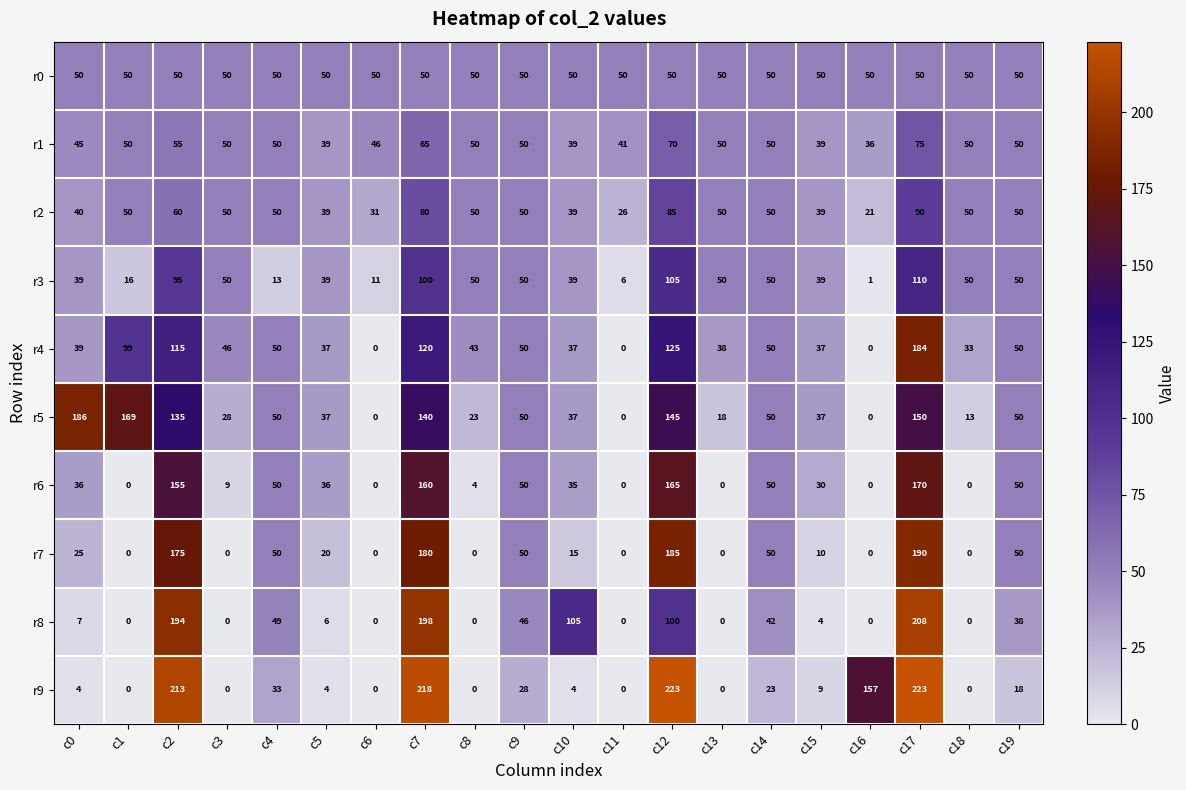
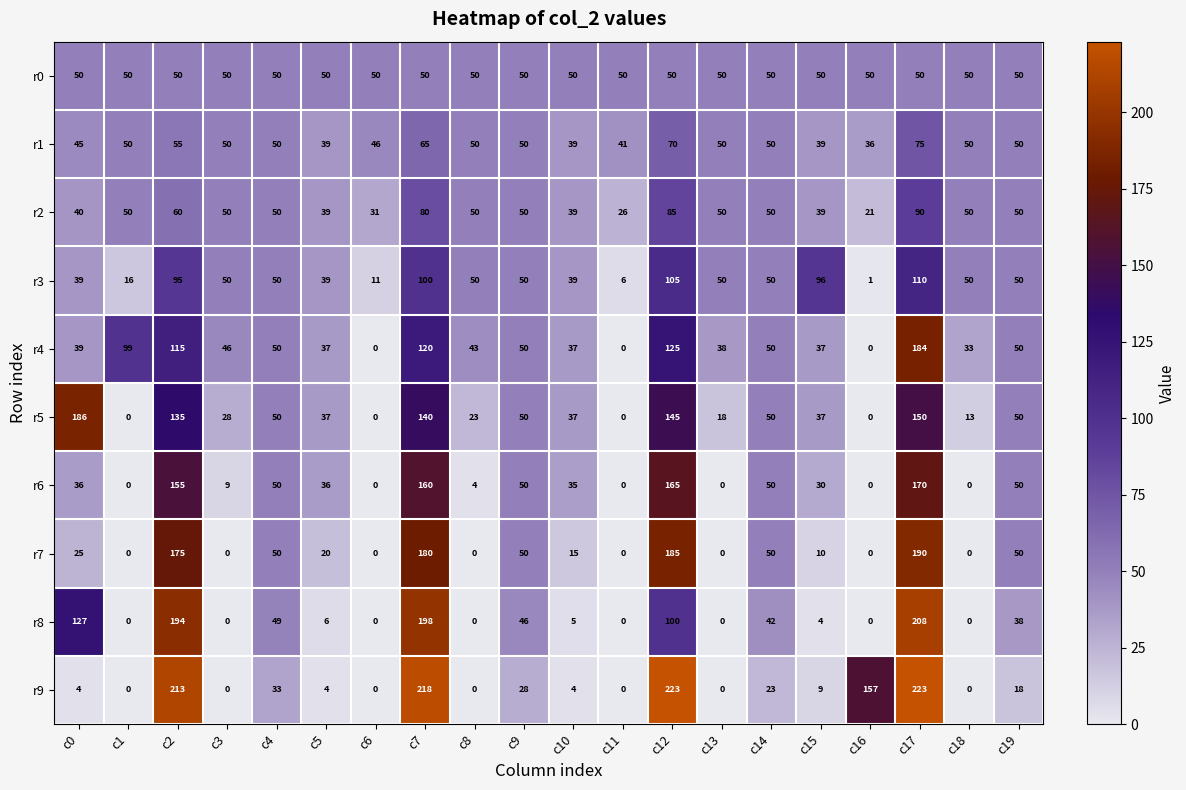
r3, c4: 13 -> 50
r3, c15: 39 -> 96
r5, c1: 169 -> 0
r8, c0: 7 -> 127
r8, c10: 105 -> 5
